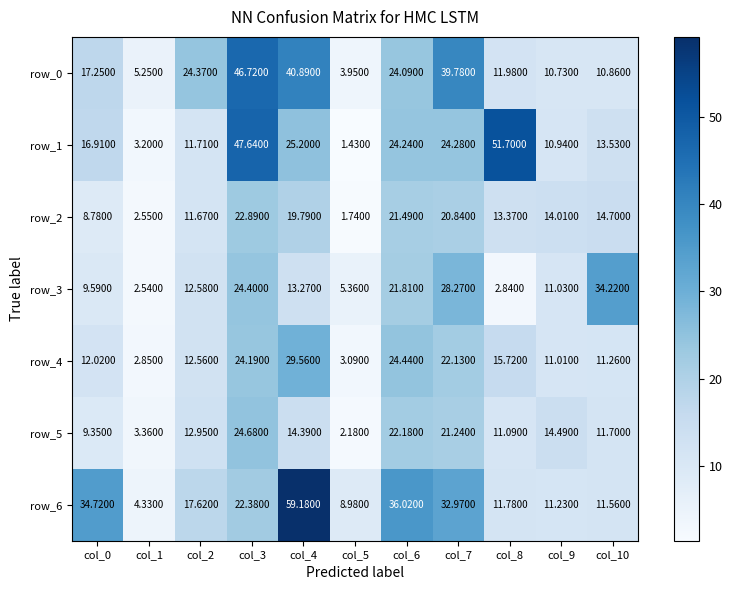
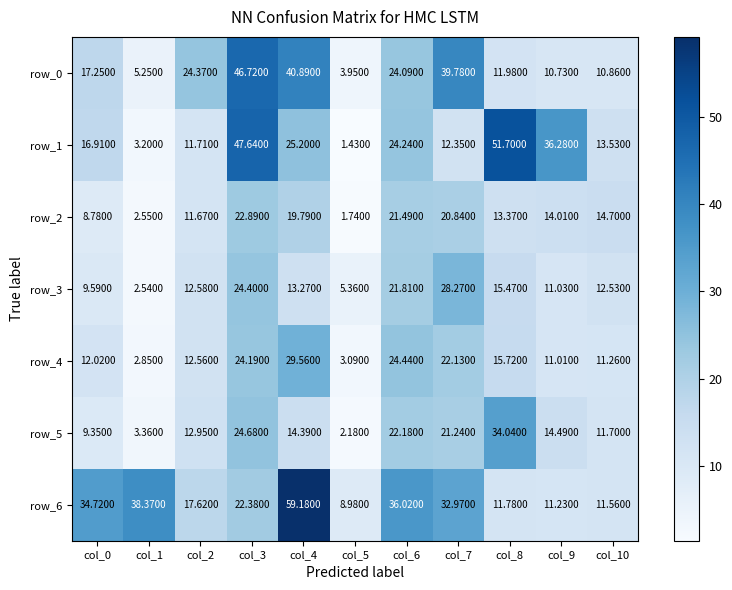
row_1, col_7: 24.2800 -> 12.3500
row_1, col_9: 10.9400 -> 36.2800
row_3, col_8: 2.8400 -> 15.4700
row_3, col_10: 34.2200 -> 12.5300
row_5, col_8: 11.0900 -> 34.0400
row_6, col_1: 4.3300 -> 38.3700
